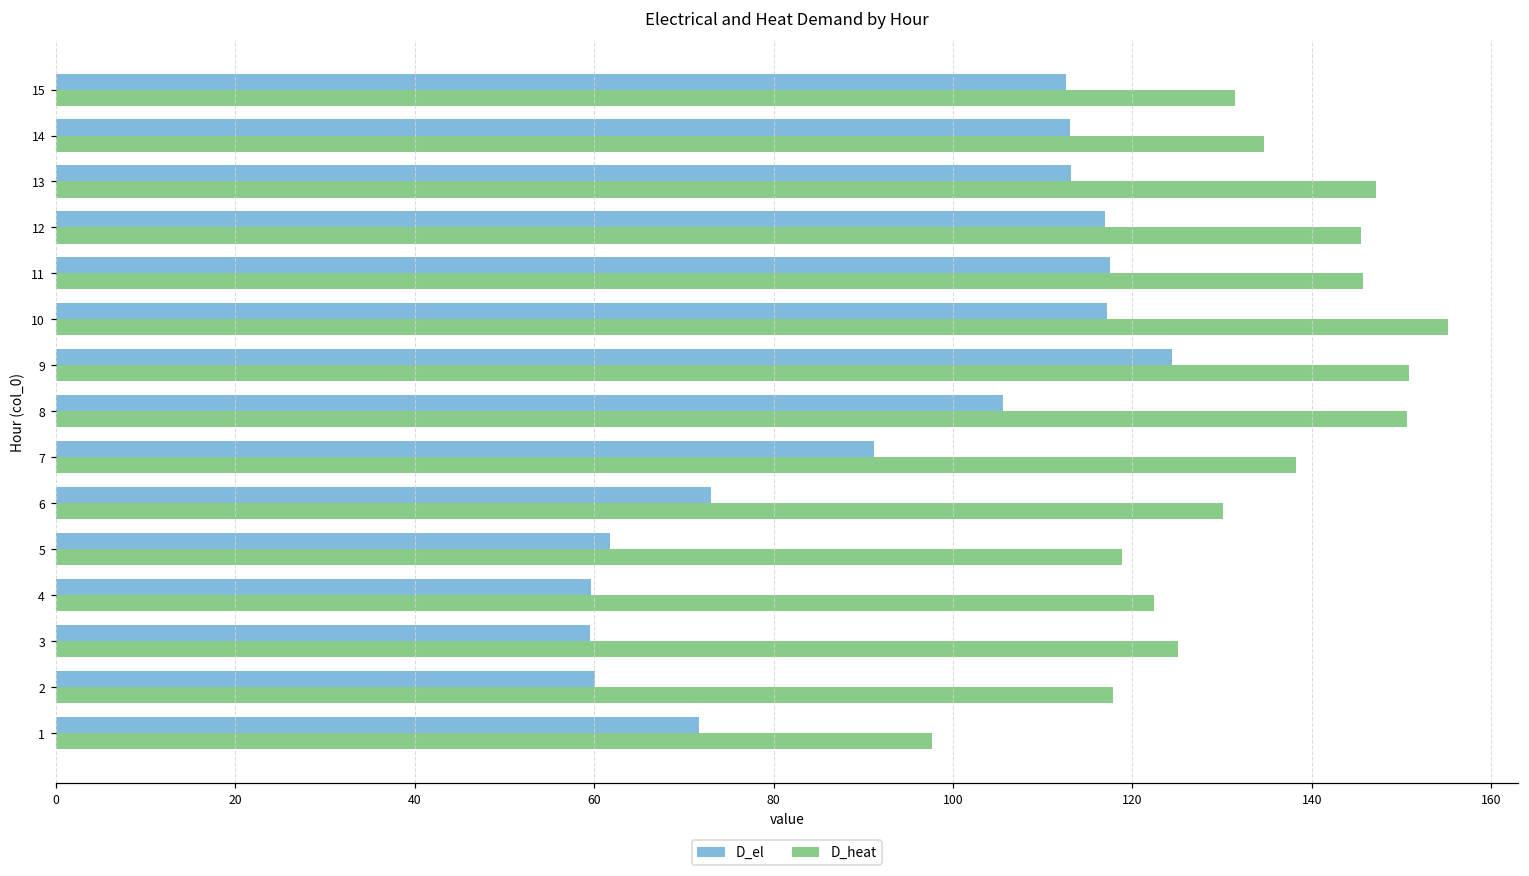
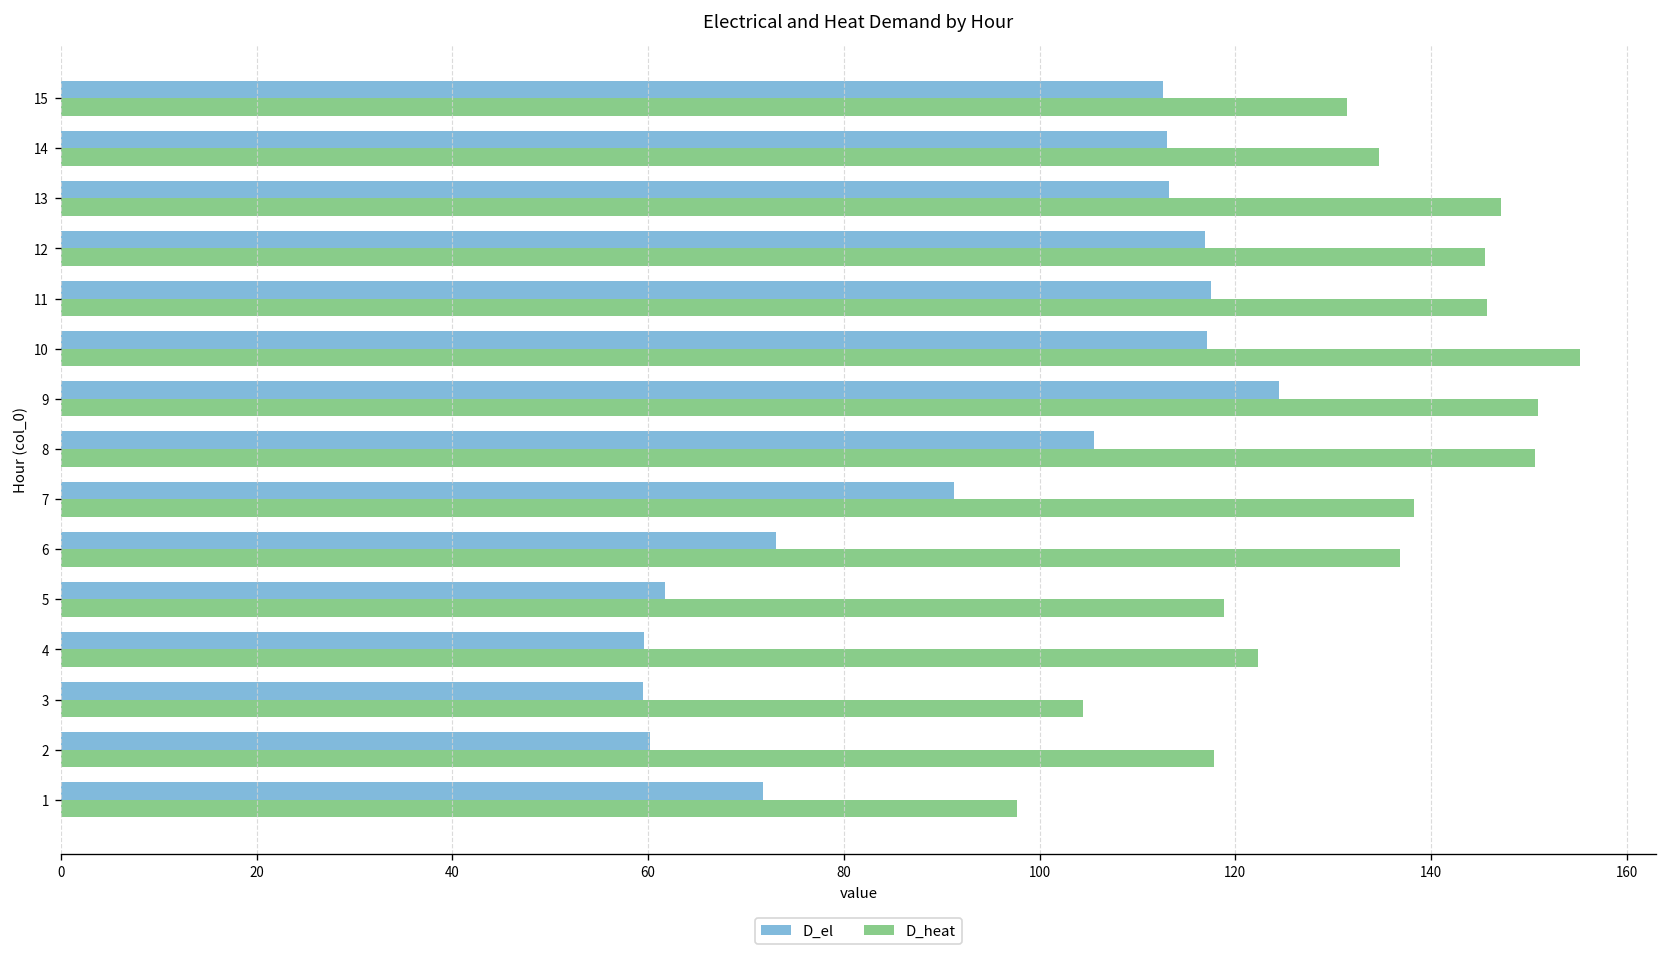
D_heat, 6: 130 -> 137
D_heat, 3: 125 -> 104
